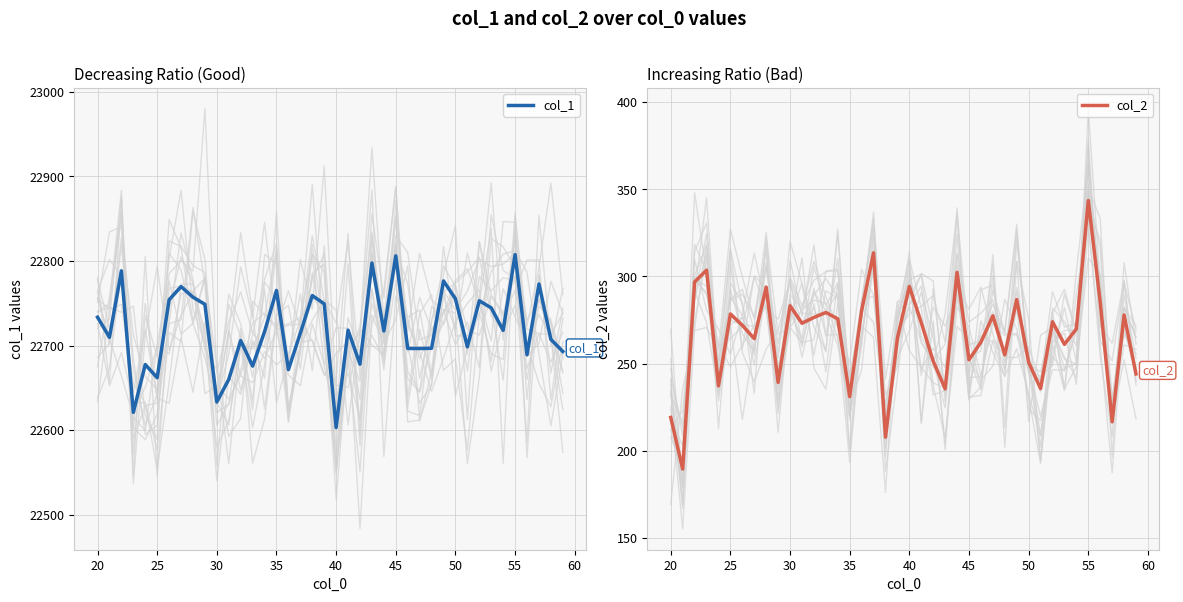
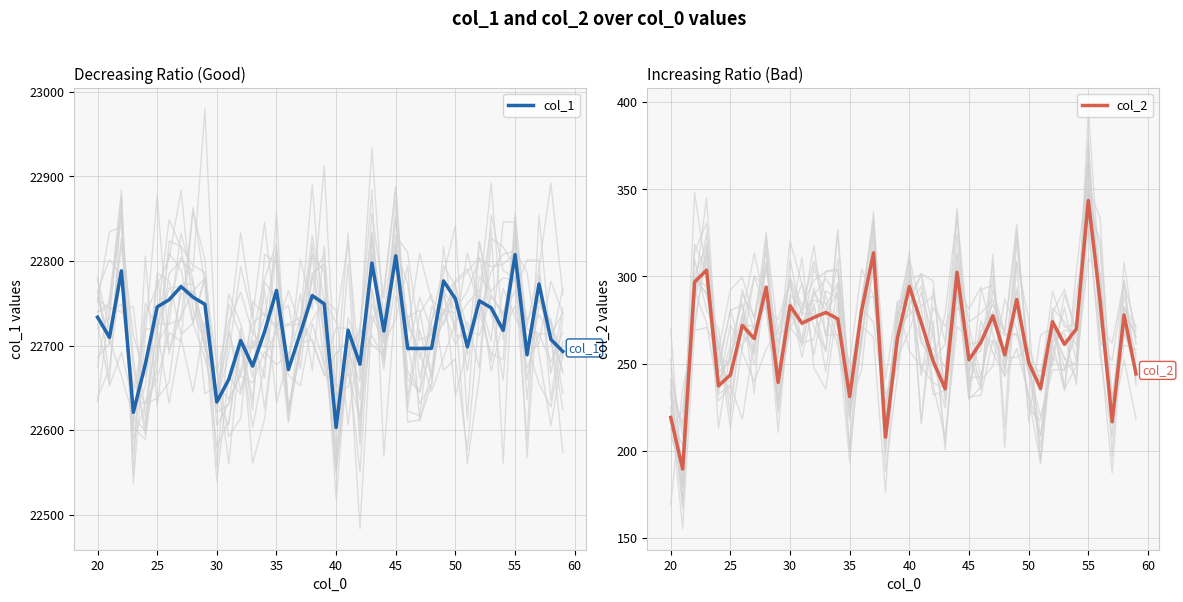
Decreasing Ratio (Good), col_1, 25: 22660 -> 22750
Increasing Ratio (Bad), col_2, 25: 279 -> 244
